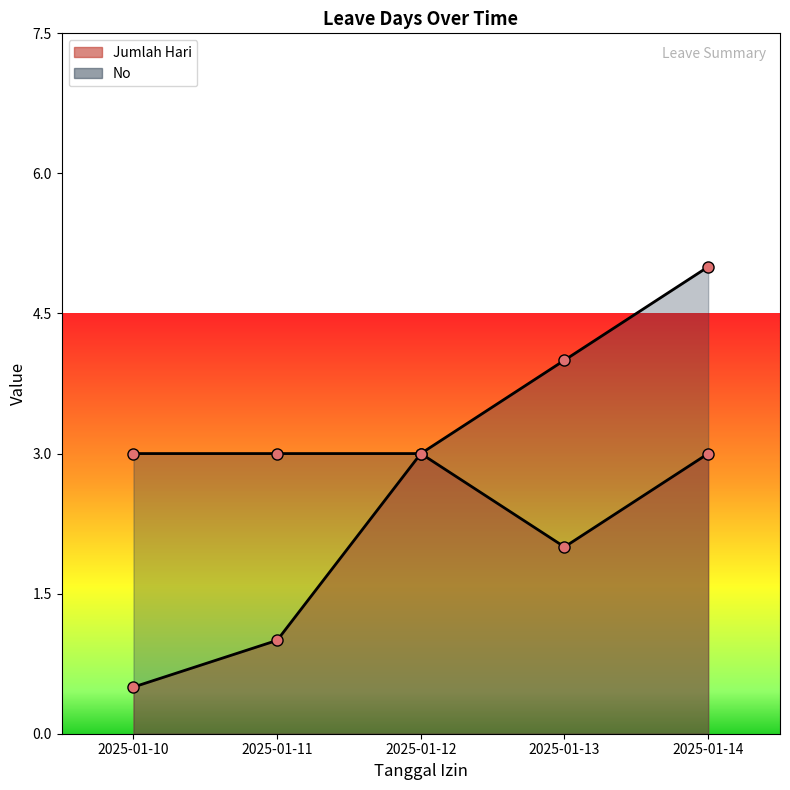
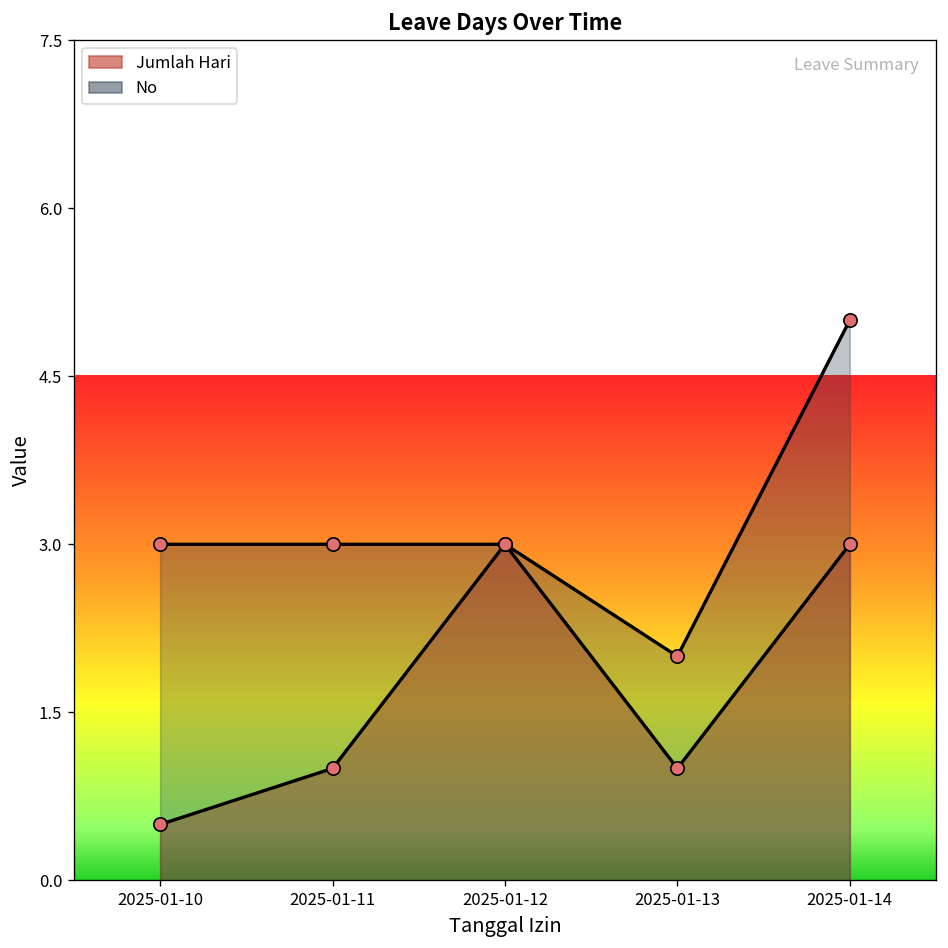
Jumlah Hari, 2025-01-13: 2 -> 1
No, 2025-01-13: 4 -> 2
